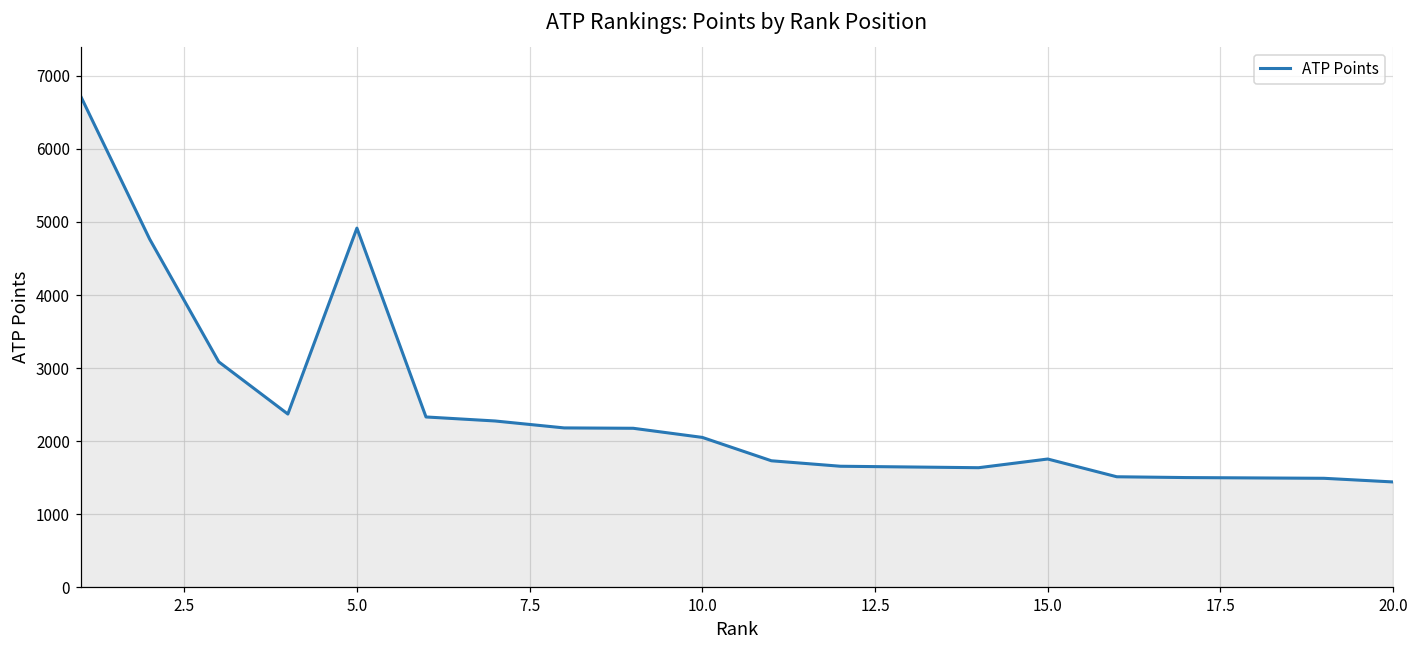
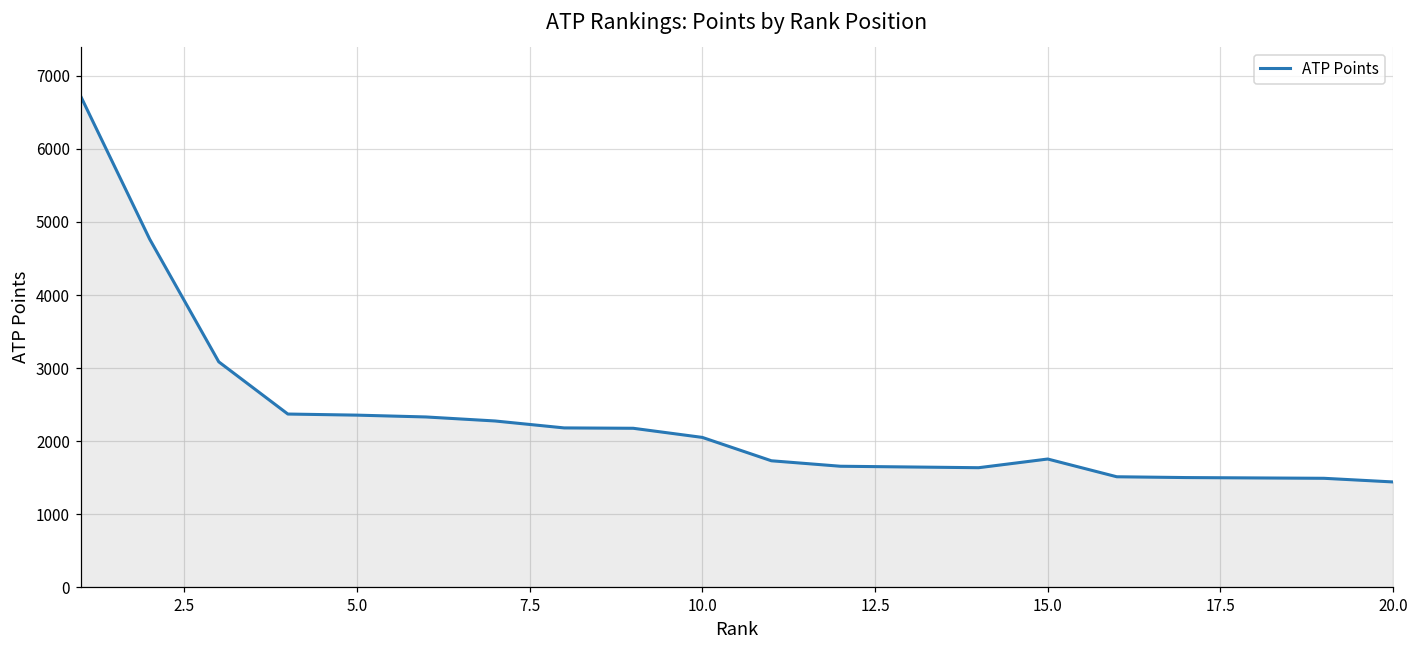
5.0: 4900 -> 2400
